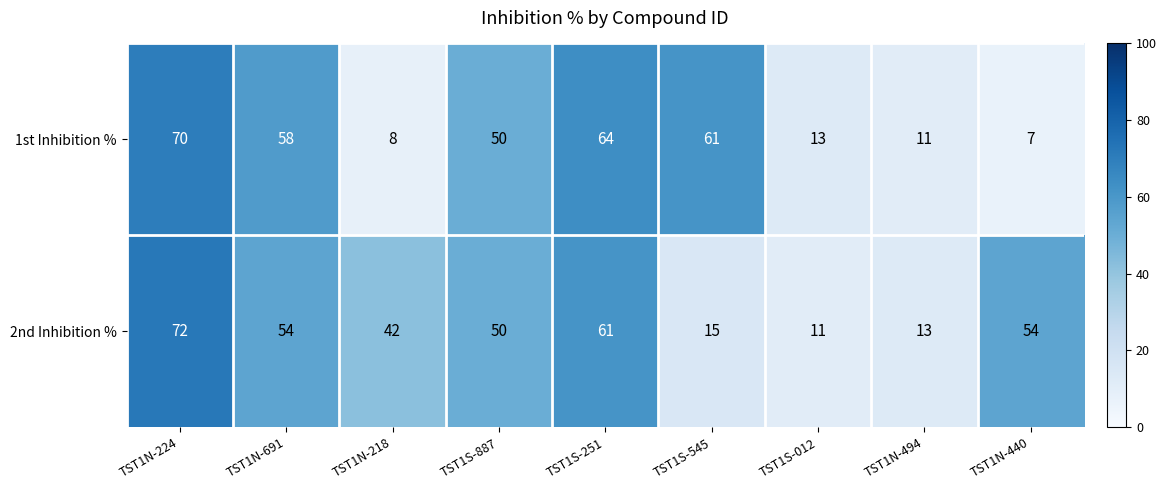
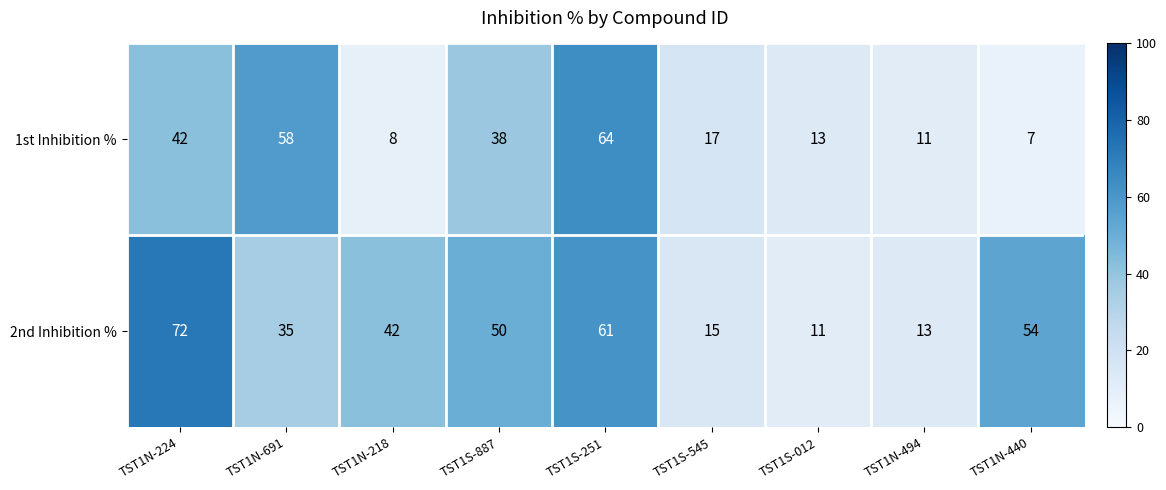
1st Inhibition %, TST1N-224: 70 -> 42
1st Inhibition %, TST1S-887: 50 -> 38
1st Inhibition %, TST1S-545: 61 -> 17
2nd Inhibition %, TST1N-691: 54 -> 35
